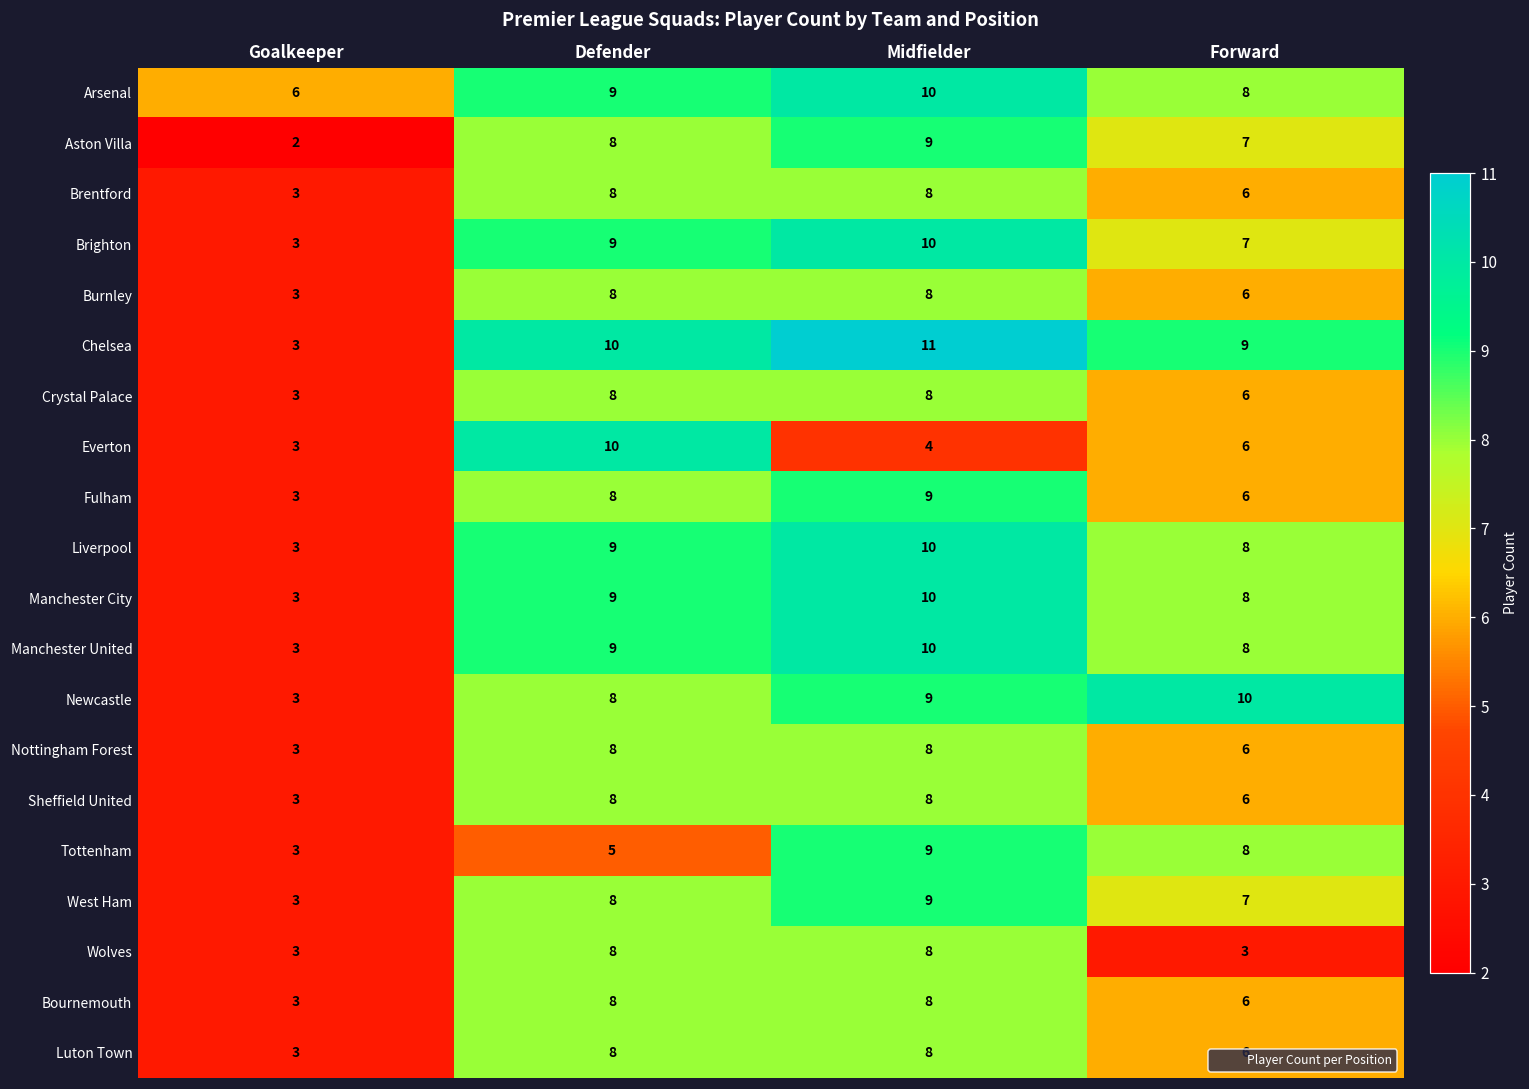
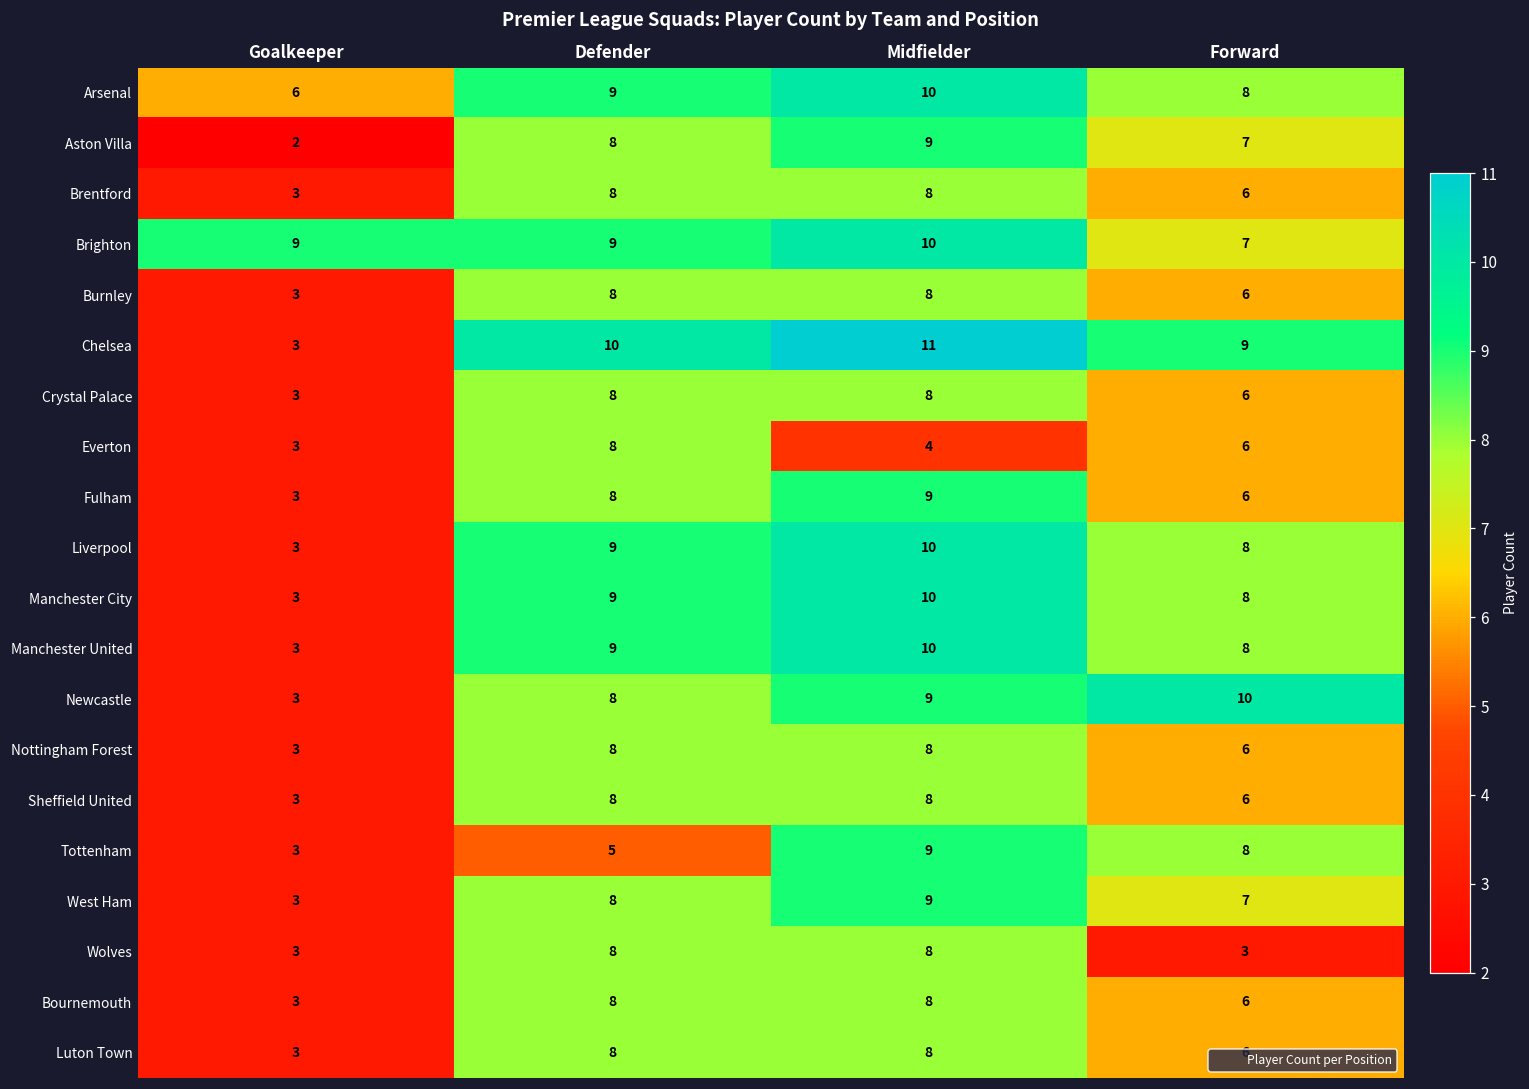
Brighton, Goalkeeper: 3 -> 9
Everton, Defender: 10 -> 8
